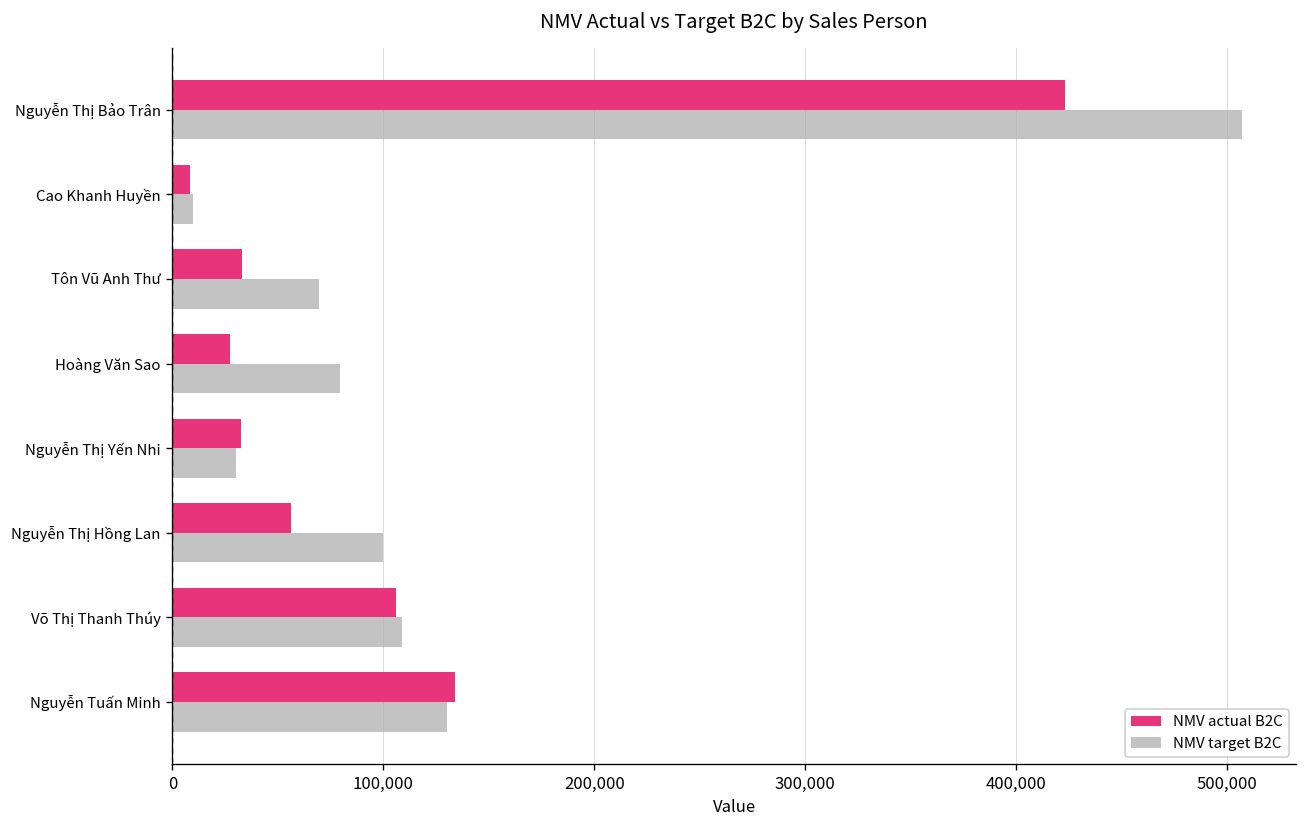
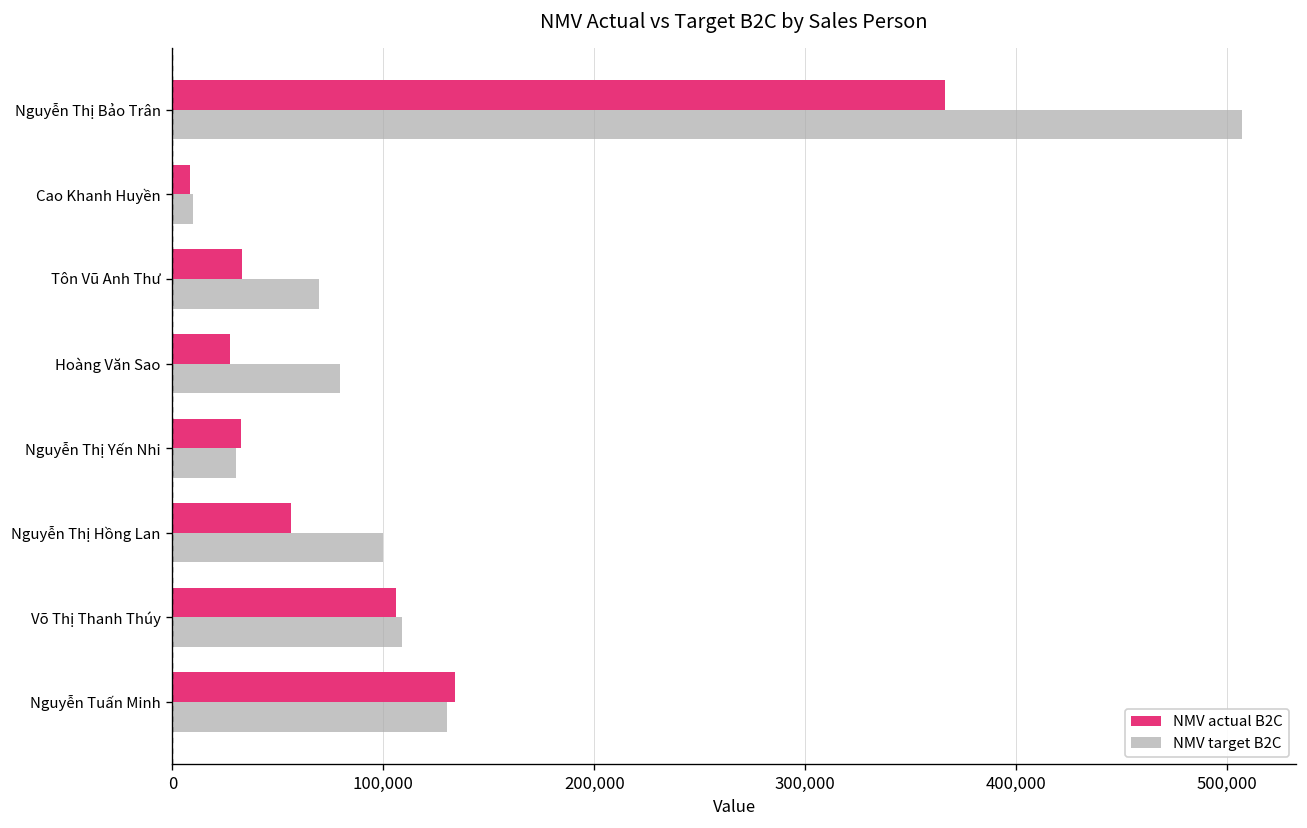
NMV actual B2C, Nguyễn Thị Bảo Trân: 423,000 -> 366,000
